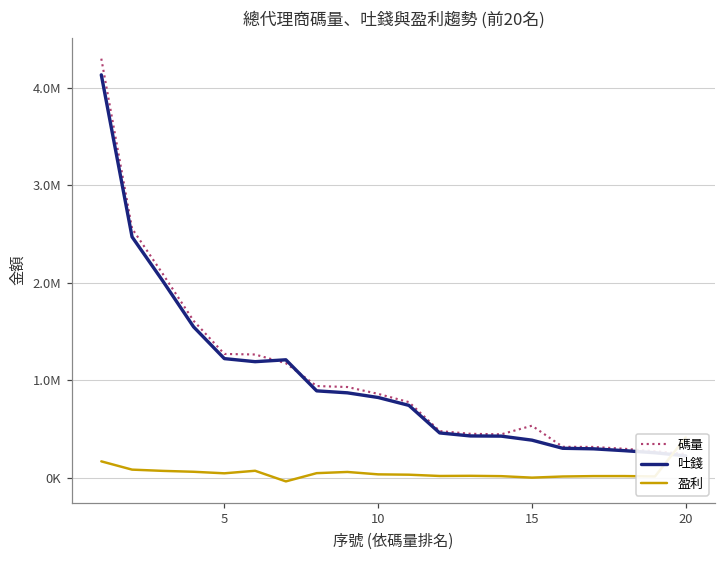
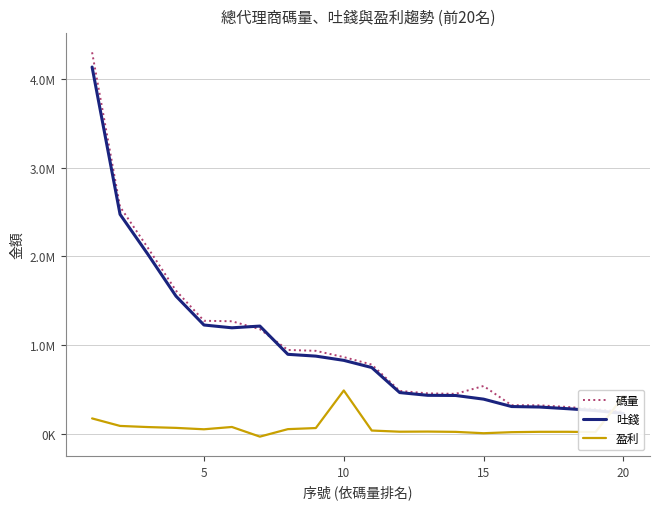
盈利, 10: 0 -> 500000
